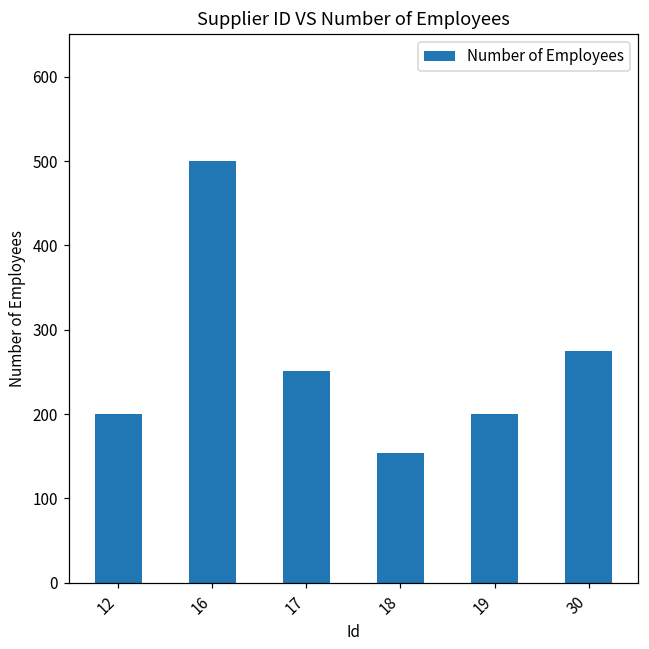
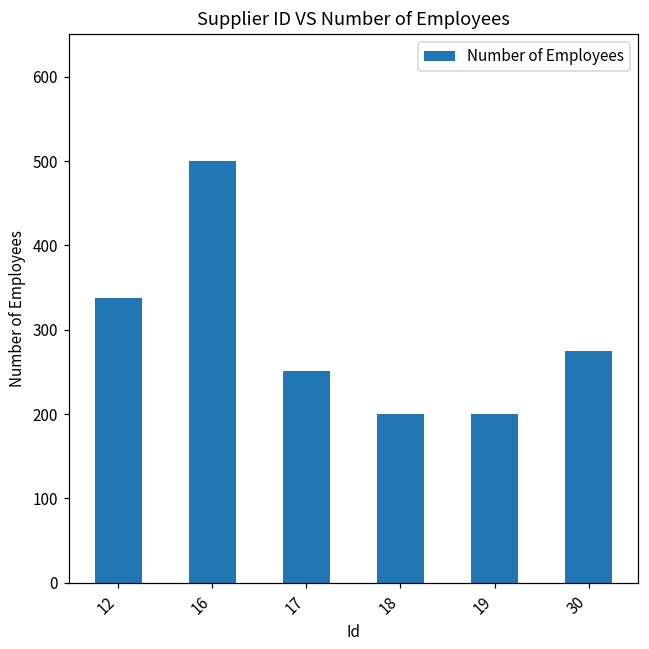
12: 200 -> 340
18: 150 -> 200
